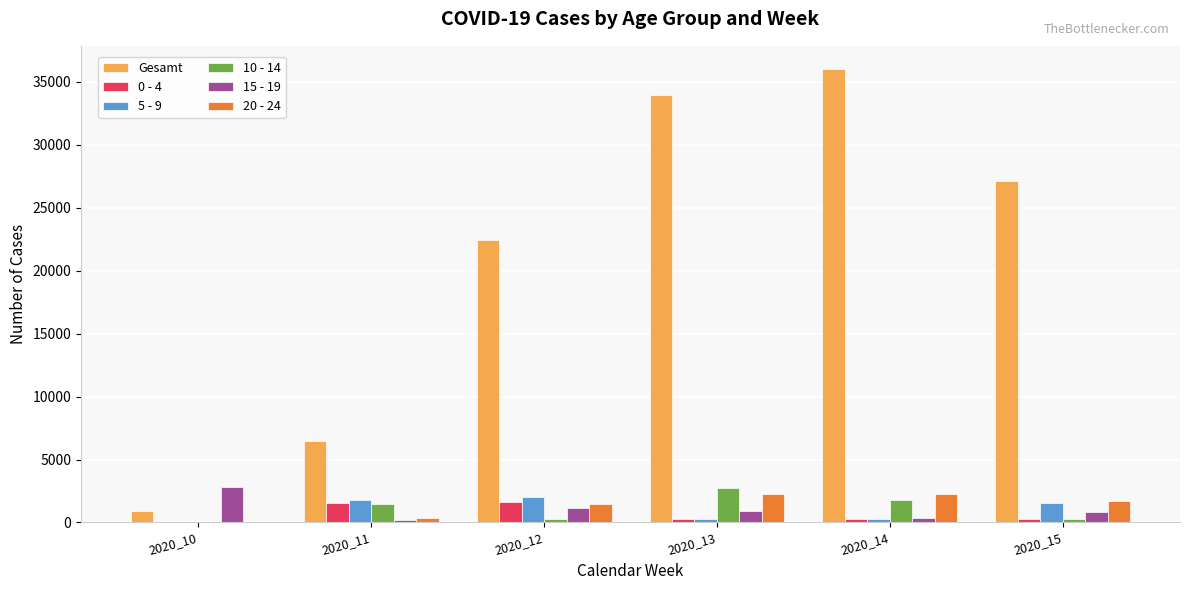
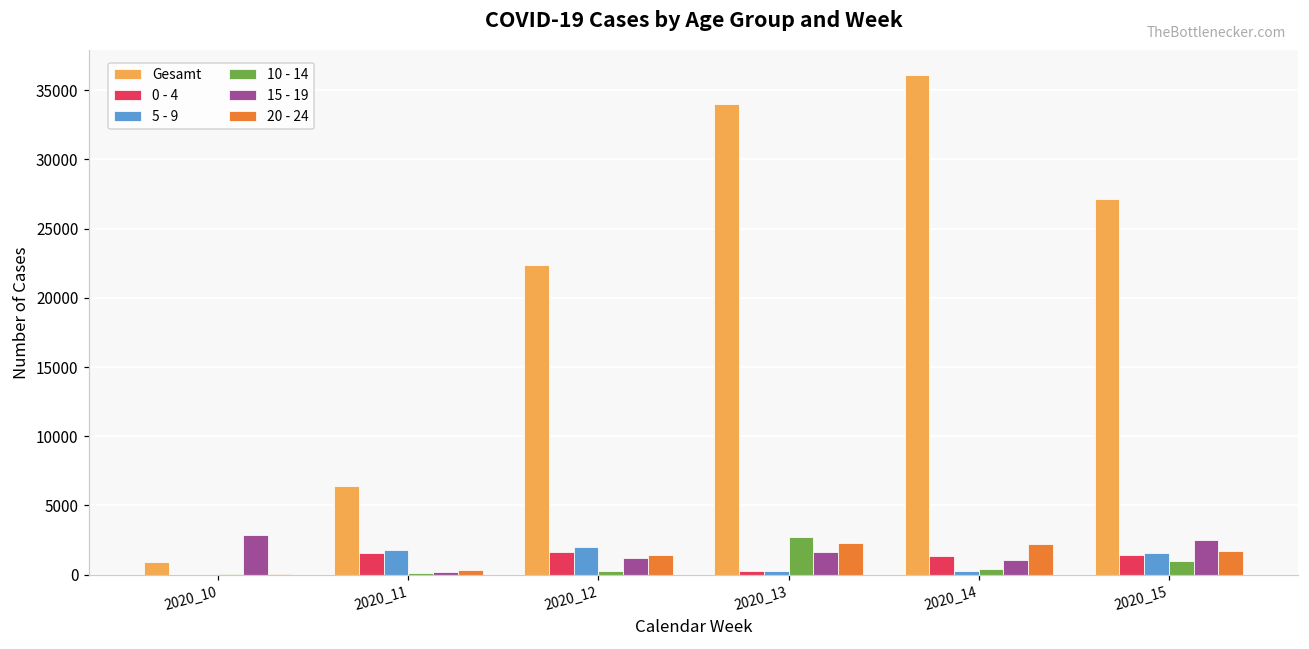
10 - 14, 2020_11: 1500 -> 100
15 - 19, 2020_13: 900 -> 1700
0 - 4, 2020_14: 300 -> 1300
10 - 14, 2020_14: 1800 -> 400
15 - 19, 2020_14: 400 -> 1100
0 - 4, 2020_15: 200 -> 1400
10 - 14, 2020_15: 300 -> 1000
15 - 19, 2020_15: 900 -> 2500
